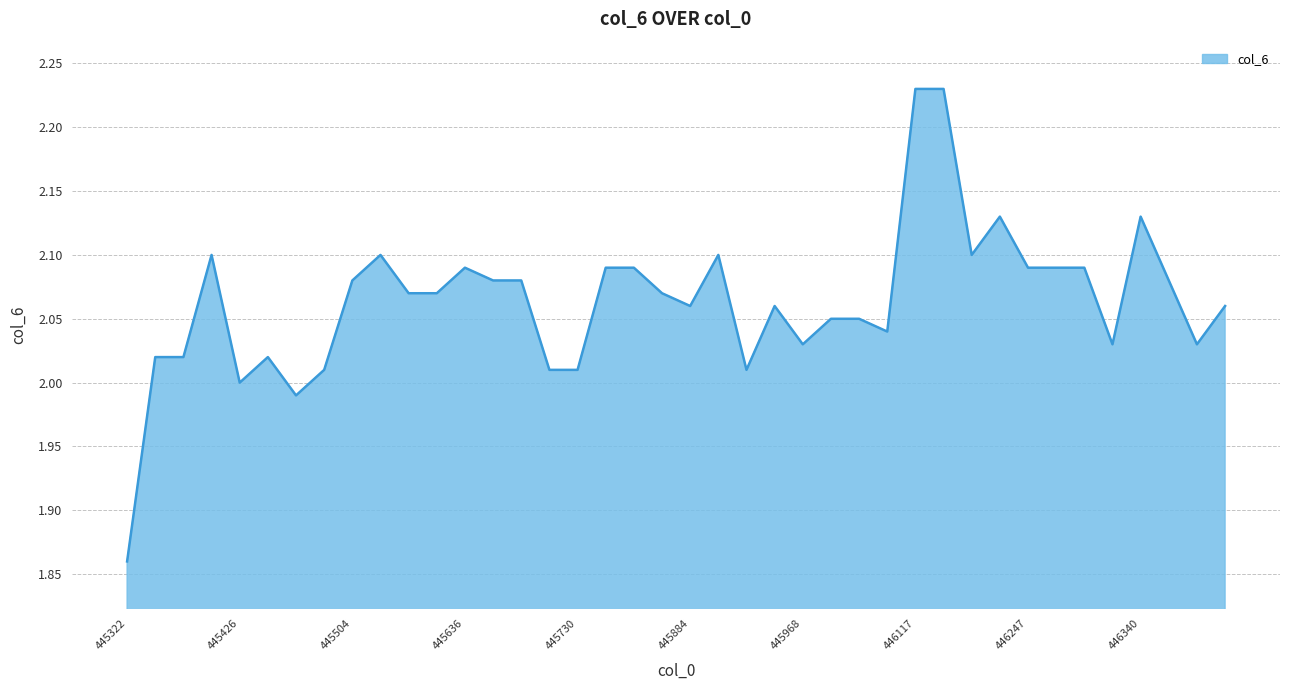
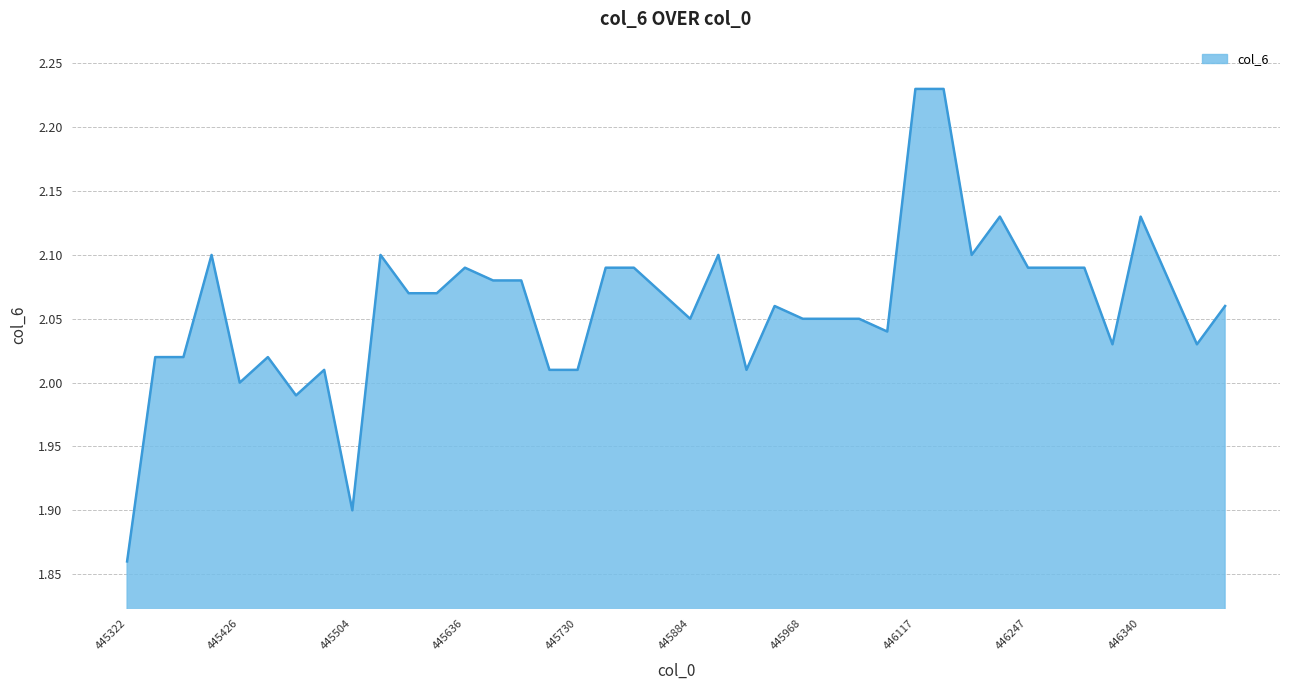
445504: 2.08 -> 1.90
445884: 2.06 -> 2.05
445968: 2.03 -> 2.05
